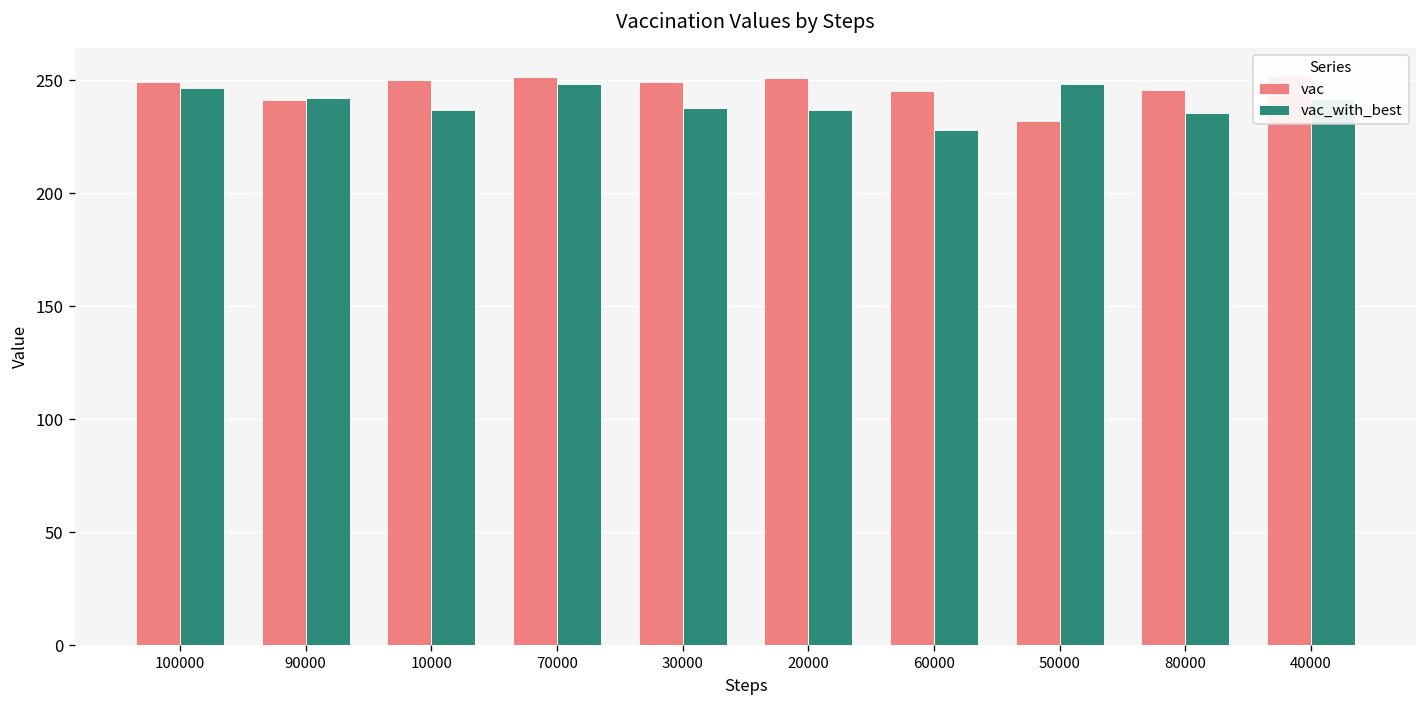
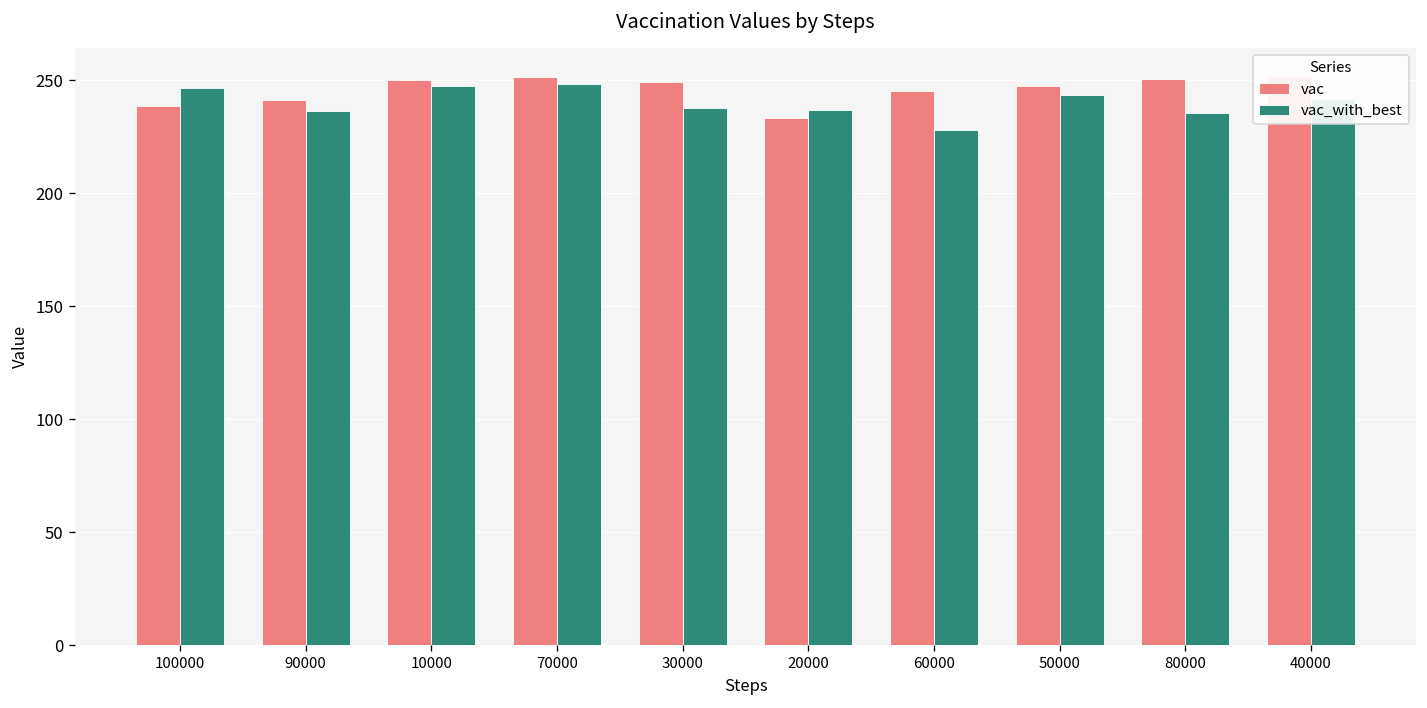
vac, 100000: 249 -> 238
vac_with_best, 90000: 242 -> 236
vac_with_best, 10000: 237 -> 247
vac, 20000: 251 -> 233
vac, 50000: 232 -> 247
vac_with_best, 50000: 248 -> 243
vac, 80000: 246 -> 250
